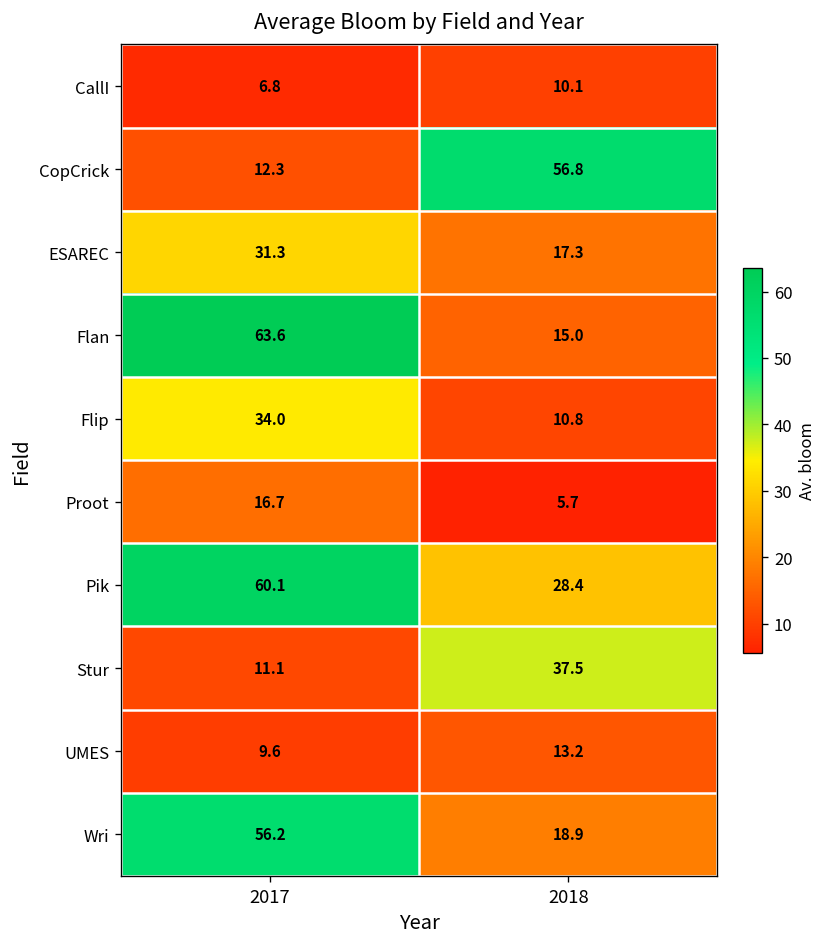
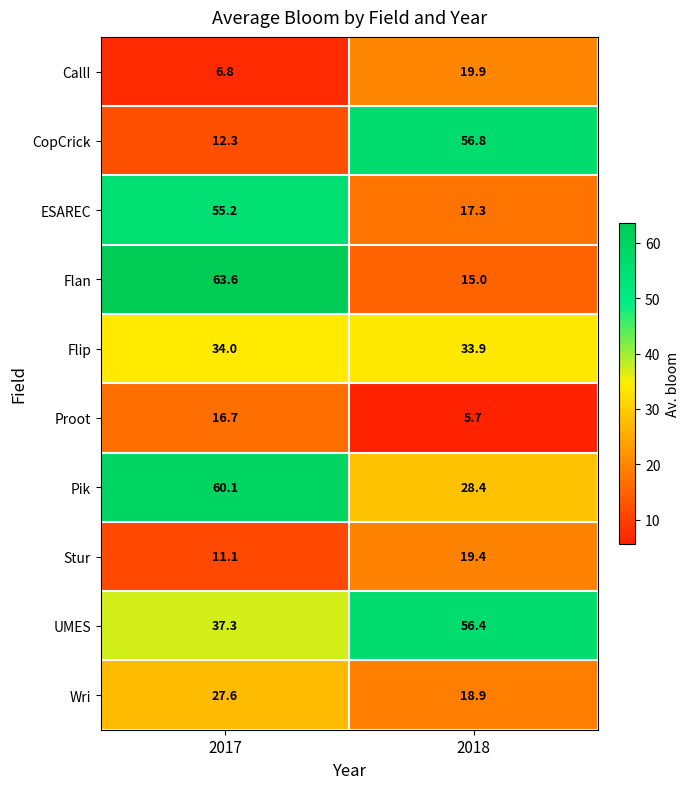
CallI, 2018: 10.1 -> 19.9
ESAREC, 2017: 31.3 -> 55.2
Flip, 2018: 10.8 -> 33.9
Stur, 2018: 37.5 -> 19.4
UMES, 2017: 9.6 -> 37.3
UMES, 2018: 13.2 -> 56.4
Wri, 2017: 56.2 -> 27.6
